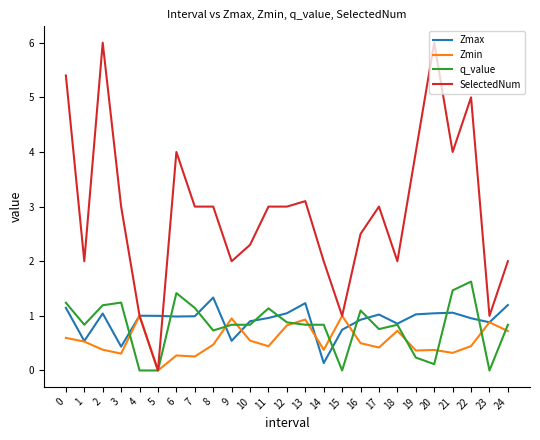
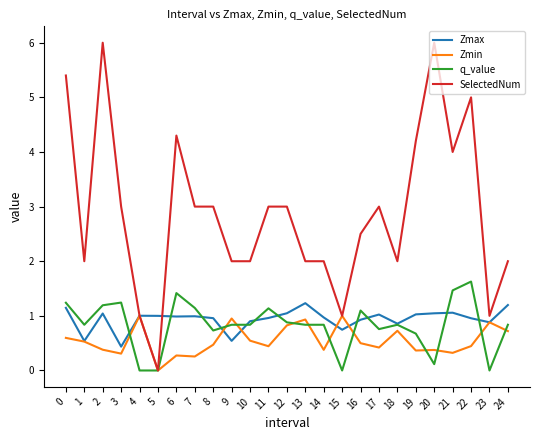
SelectedNum, 6: 4.0 -> 4.3
Zmax, 8: 1.3 -> 1.0
SelectedNum, 10: 2.3 -> 2.0
SelectedNum, 13: 3.1 -> 2.0
Zmax, 14: 0.1 -> 1.0
q_value, 19: 0.2 -> 0.7
SelectedNum, 19: 4.0 -> 4.2
